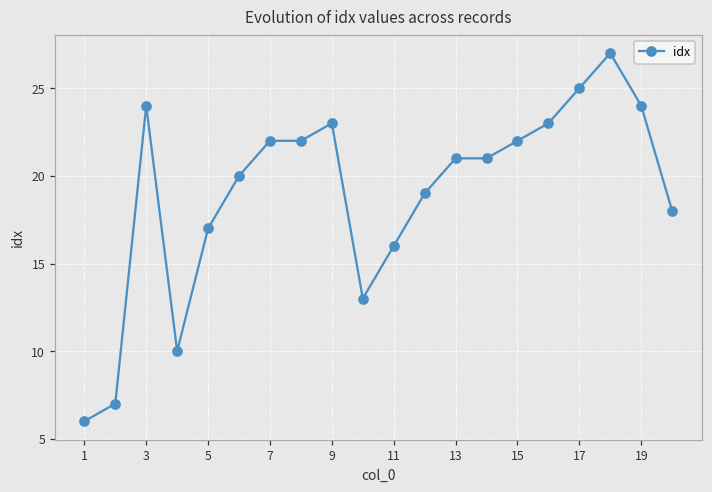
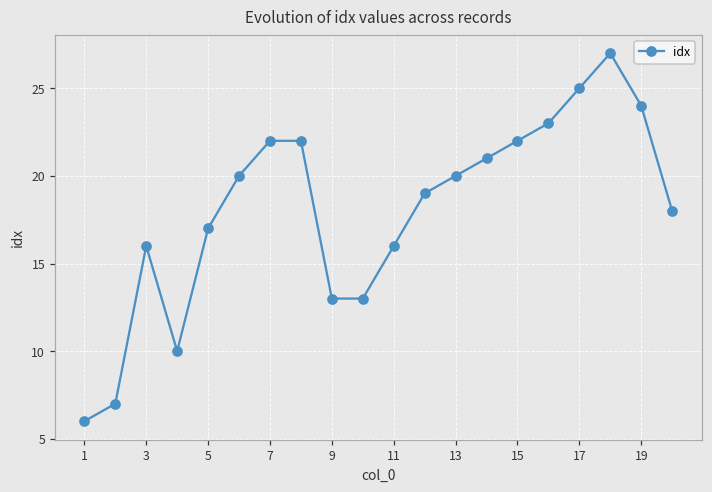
3: 24 -> 16
9: 23 -> 13
13: 21 -> 20
